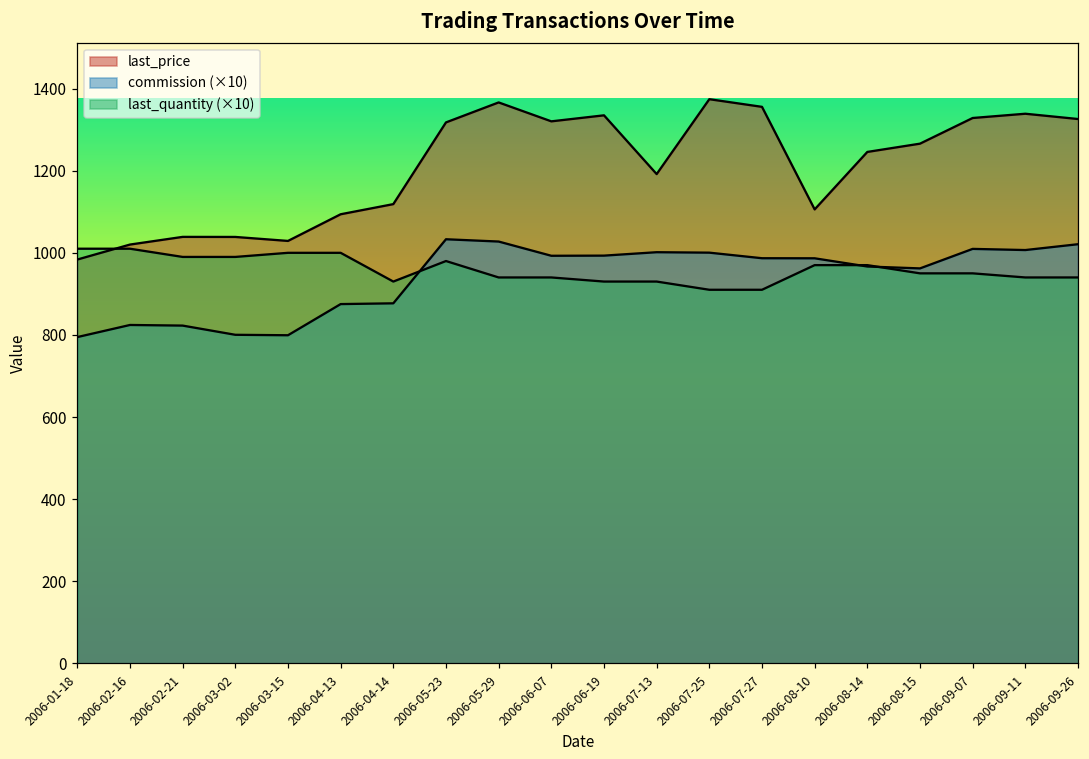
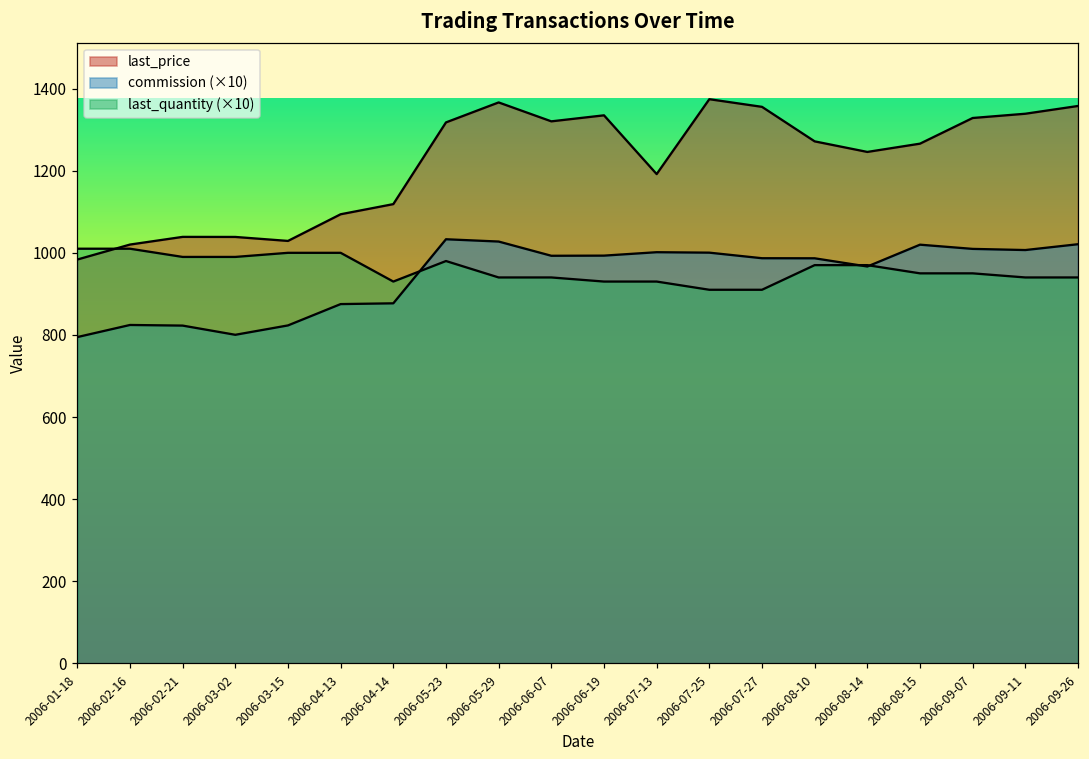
commission (×10), 2006-03-15: 800 -> 820
last_price, 2006-08-10: 1110 -> 1270
commission (×10), 2006-08-15: 960 -> 1020
last_price, 2006-09-26: 1330 -> 1360
